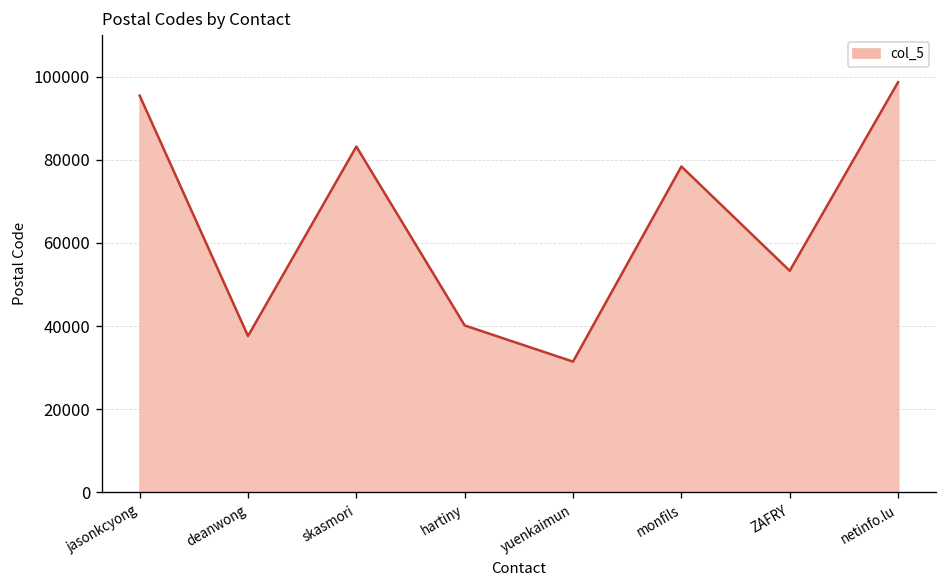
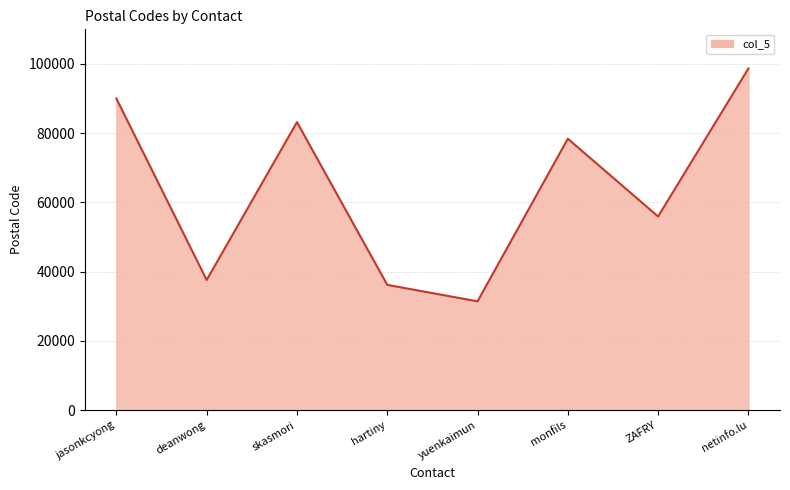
jasonkcyong: 95000 -> 90000
hartiny: 40000 -> 36000
ZAFRY: 53000 -> 56000
